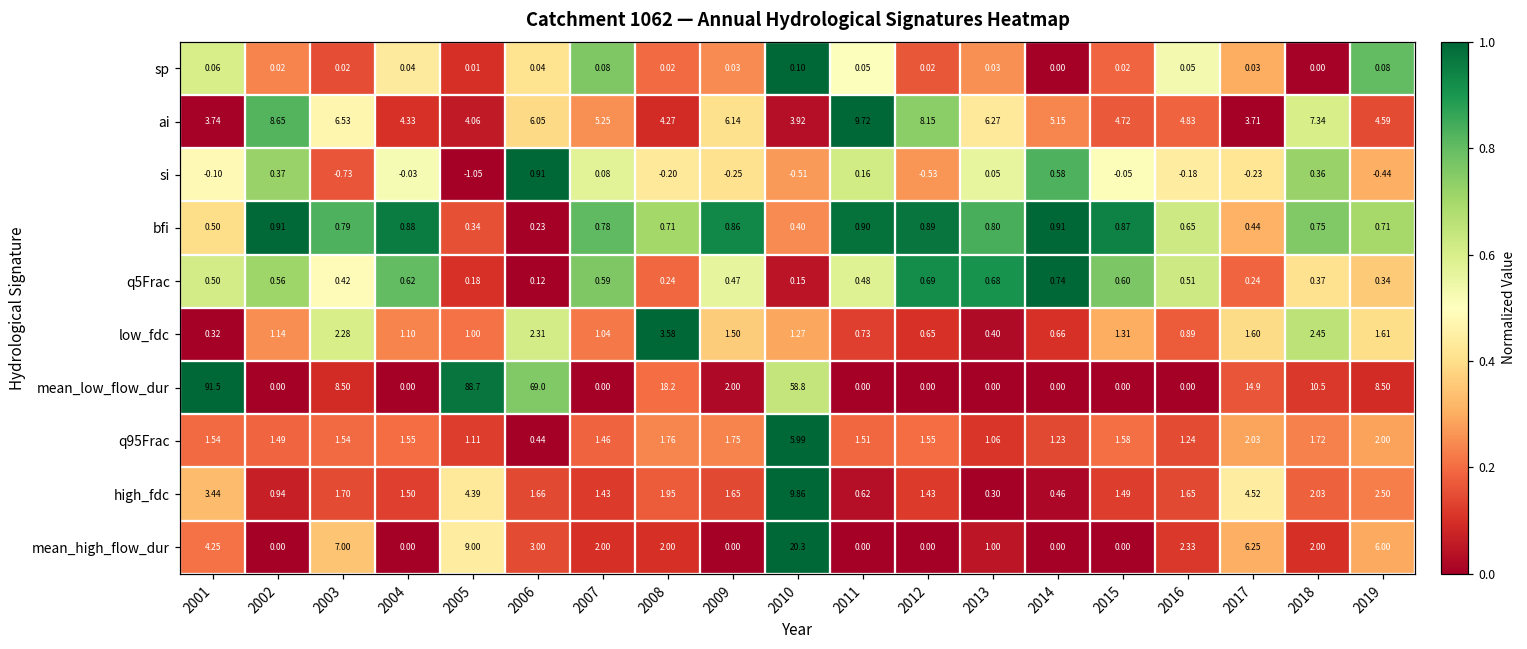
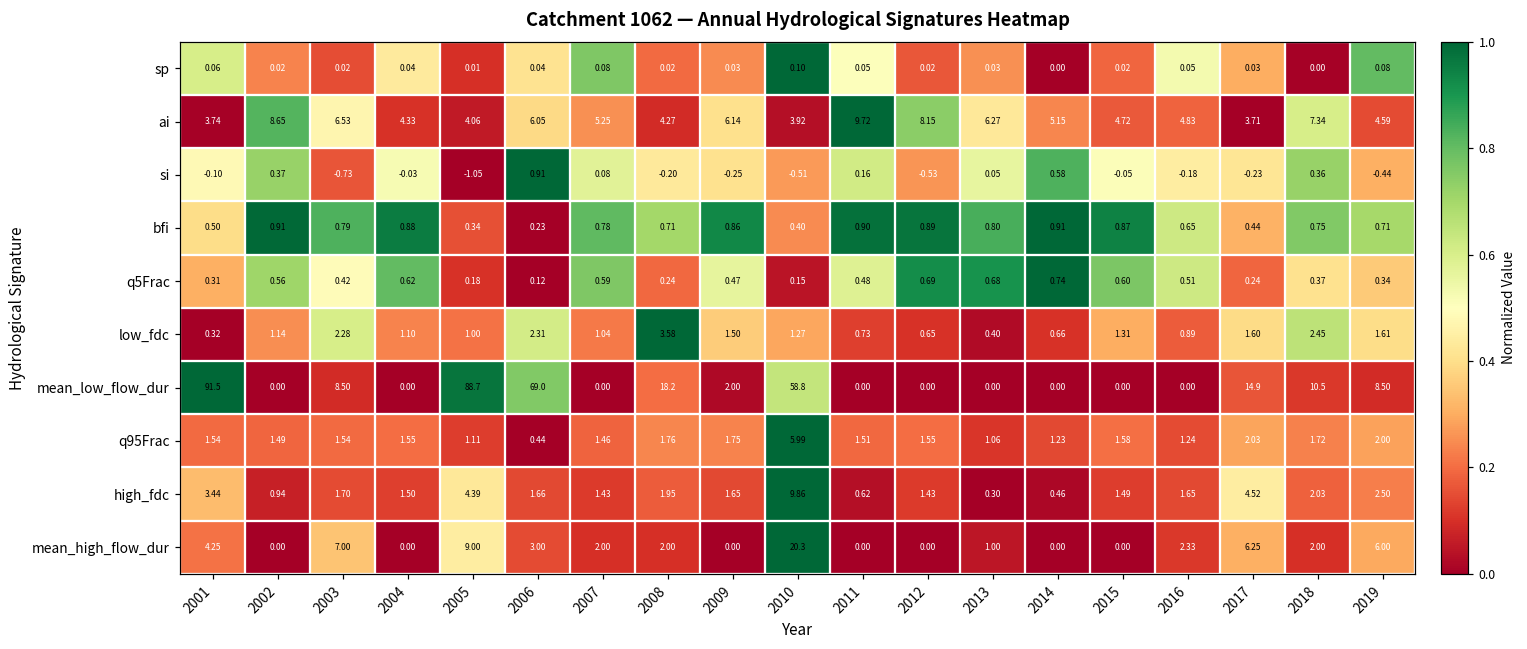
q5Frac, 2001: 0.50 -> 0.31
